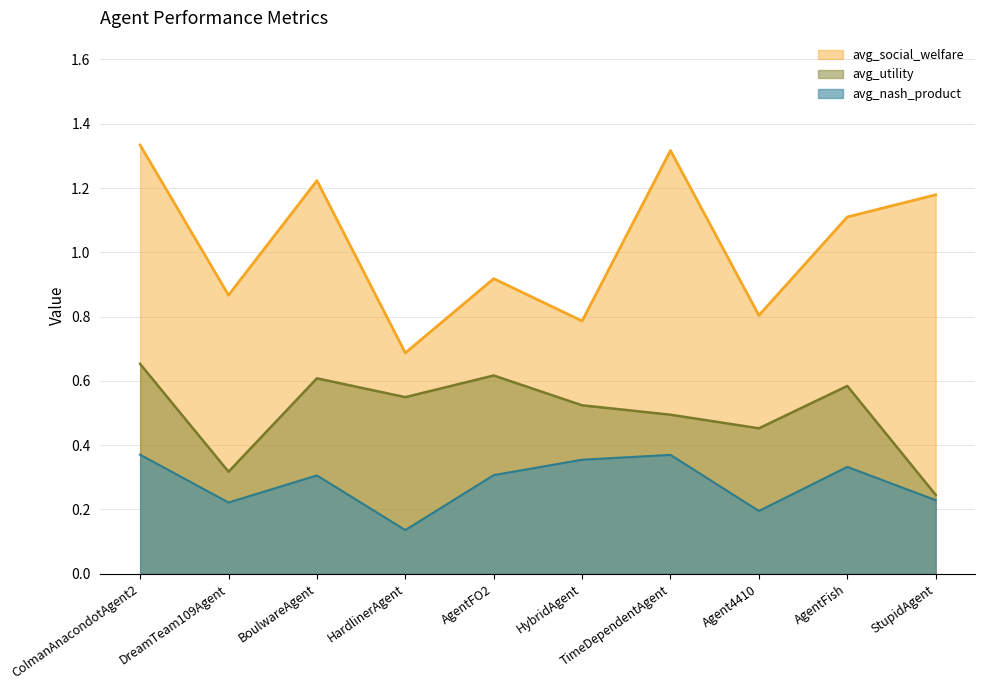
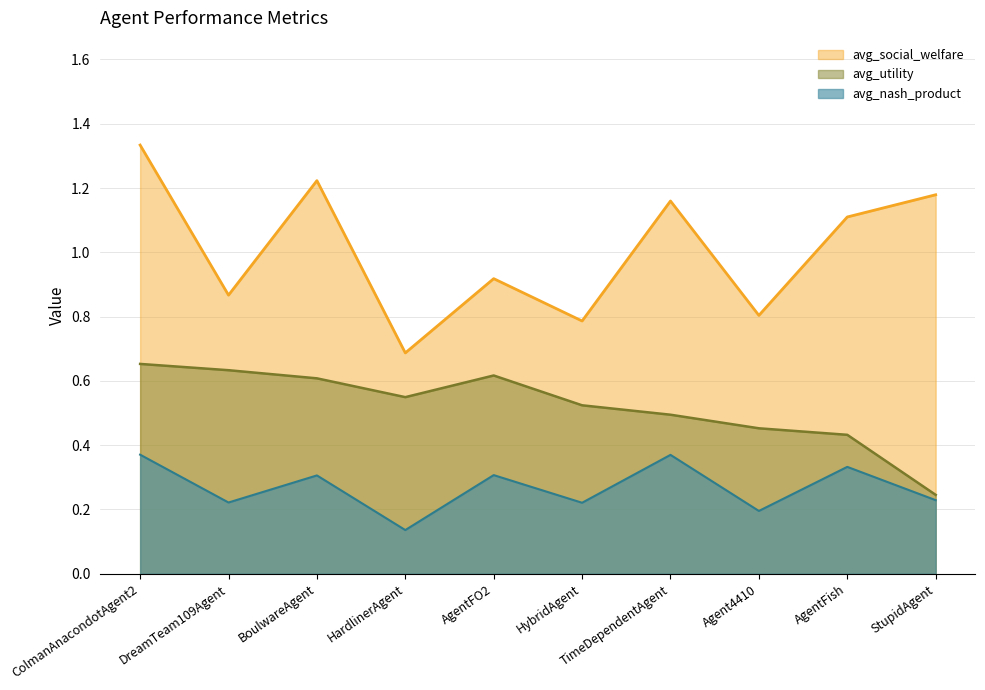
avg_utility, DreamTeam109Agent: 0.32 -> 0.63
avg_nash_product, HybridAgent: 0.35 -> 0.22
avg_social_welfare, TimeDependentAgent: 1.32 -> 1.16
avg_utility, AgentFish: 0.58 -> 0.43
